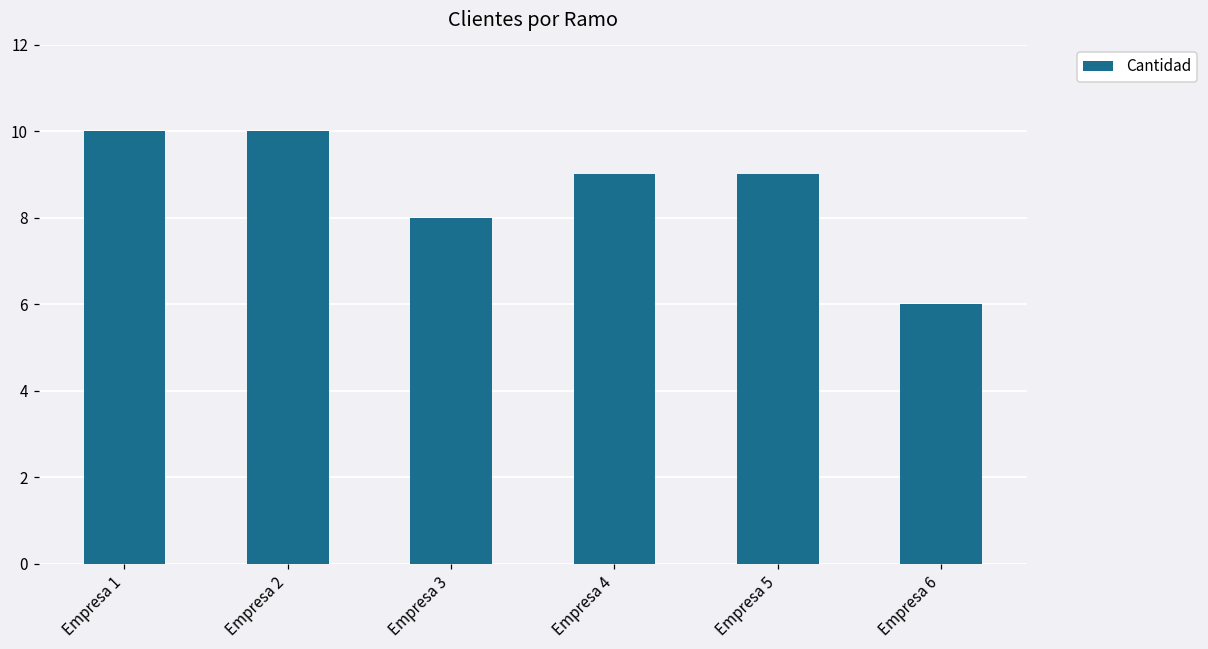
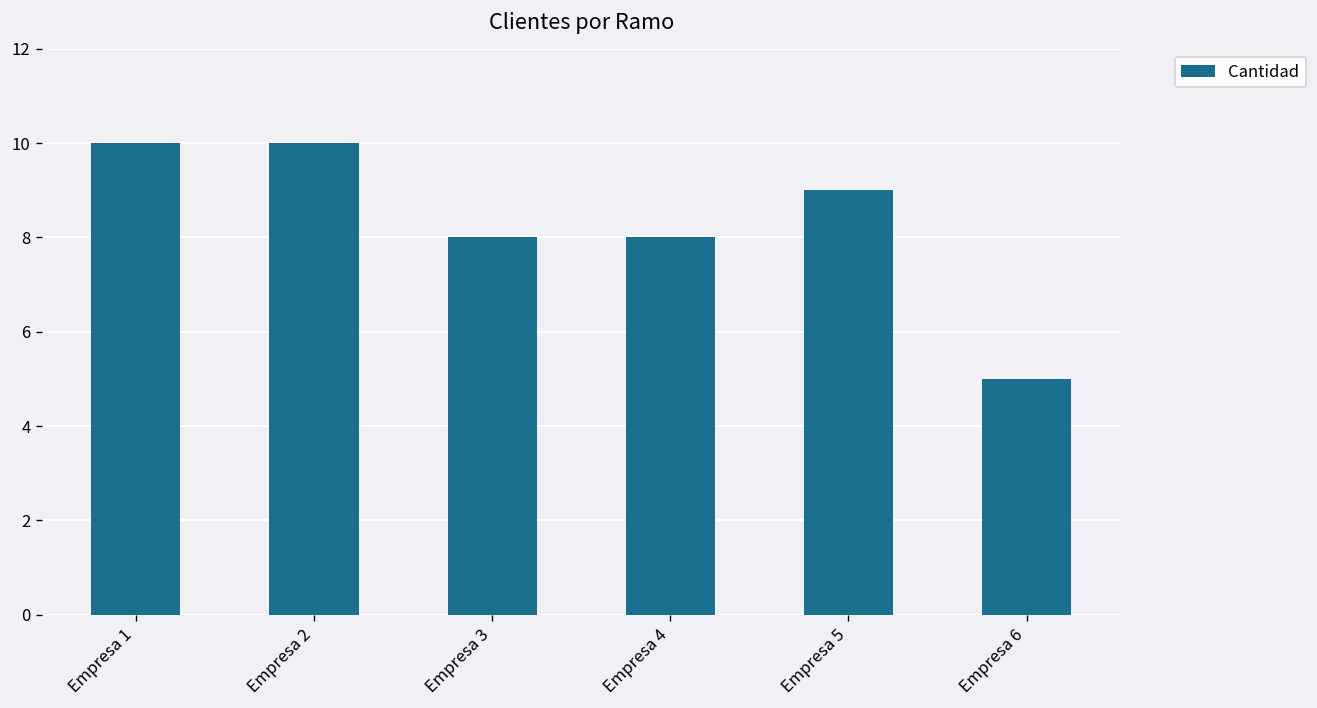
Empresa 4: 9 -> 8
Empresa 6: 6 -> 5
